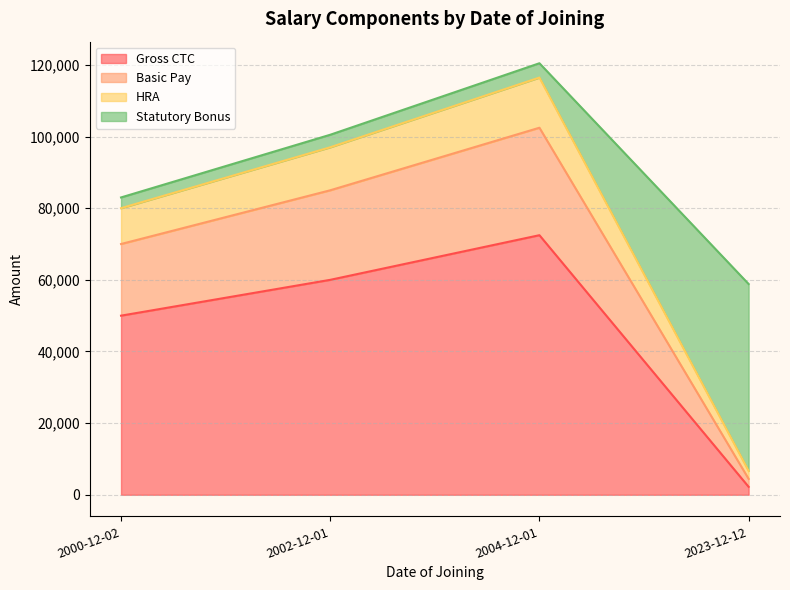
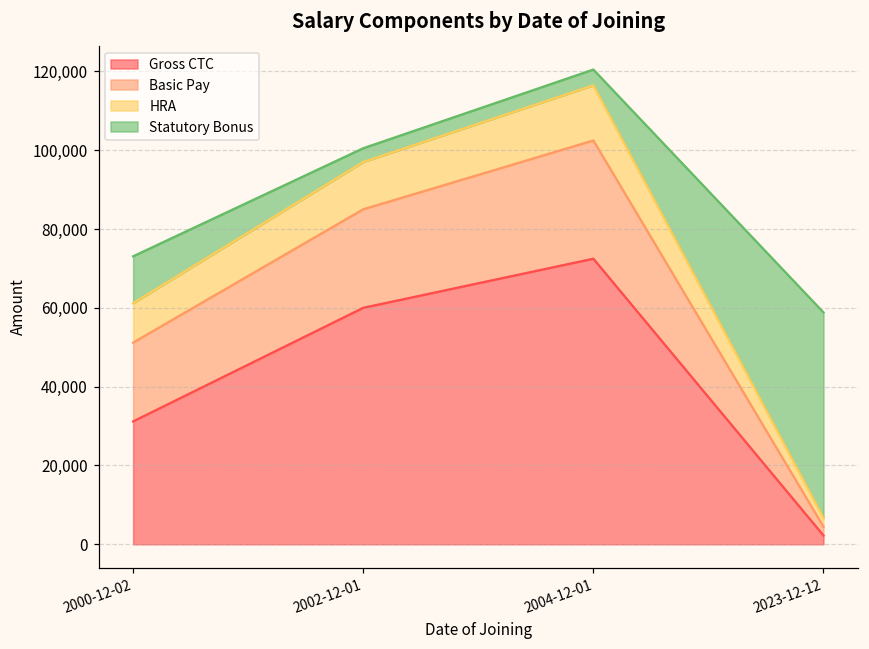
Gross CTC, 2000-12-02: 50,000 -> 31,000
Statutory Bonus, 2000-12-02: 3,000 -> 12,000
